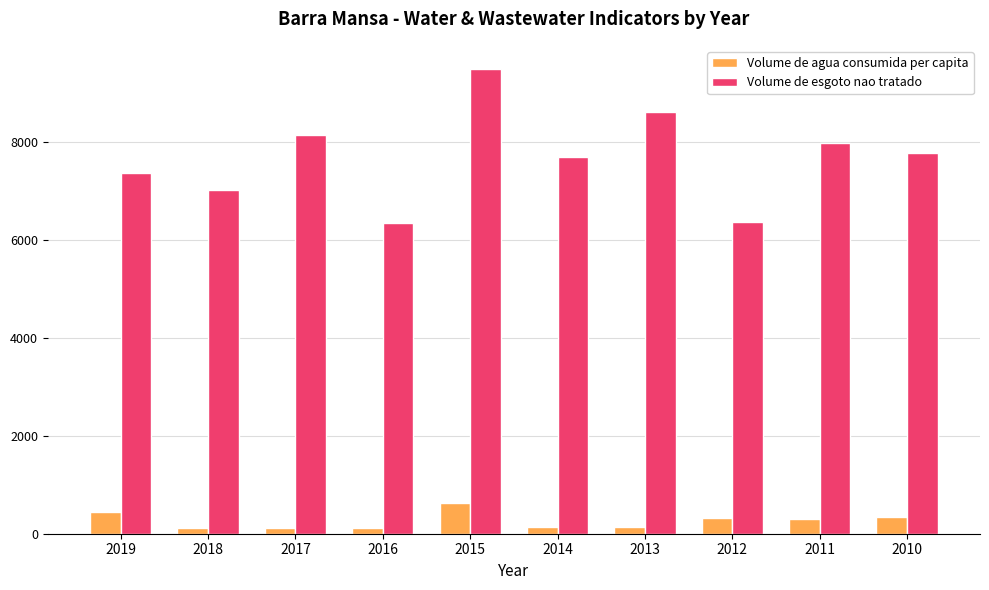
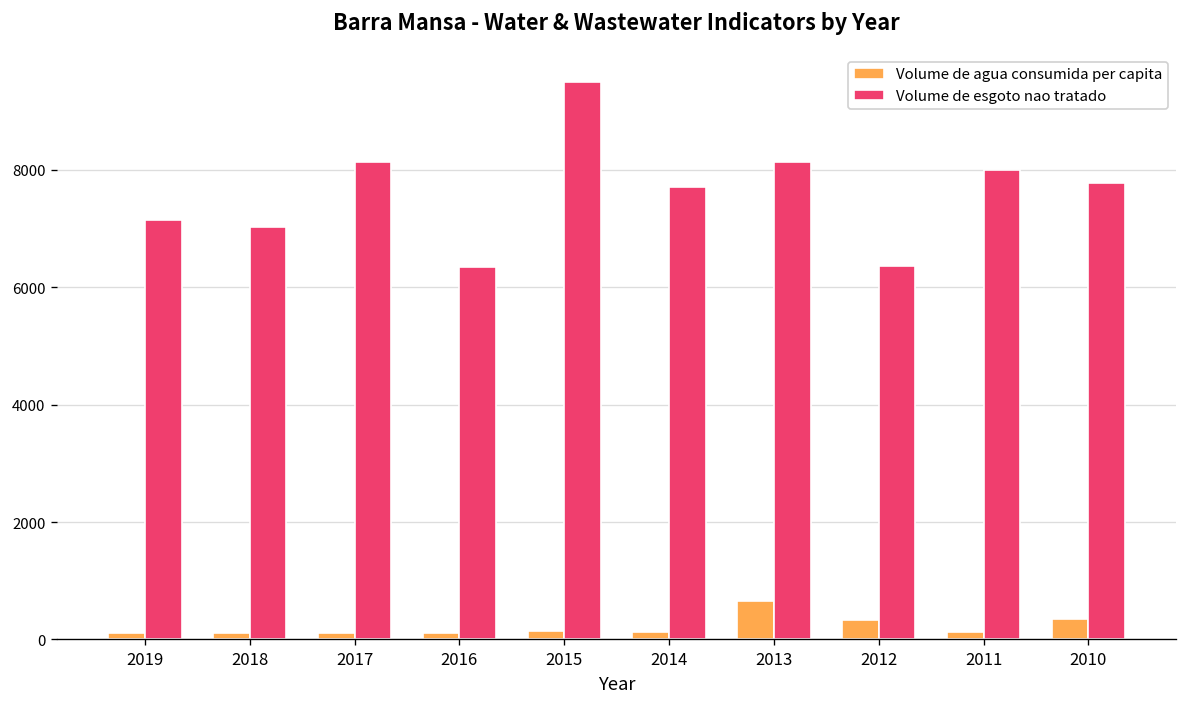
Volume de agua consumida per capita, 2019: 400 -> 100
Volume de esgoto nao tratado, 2019: 7400 -> 7100
Volume de agua consumida per capita, 2015: 600 -> 100
Volume de agua consumida per capita, 2013: 100 -> 700
Volume de esgoto nao tratado, 2013: 8600 -> 8100
Volume de agua consumida per capita, 2011: 300 -> 100
